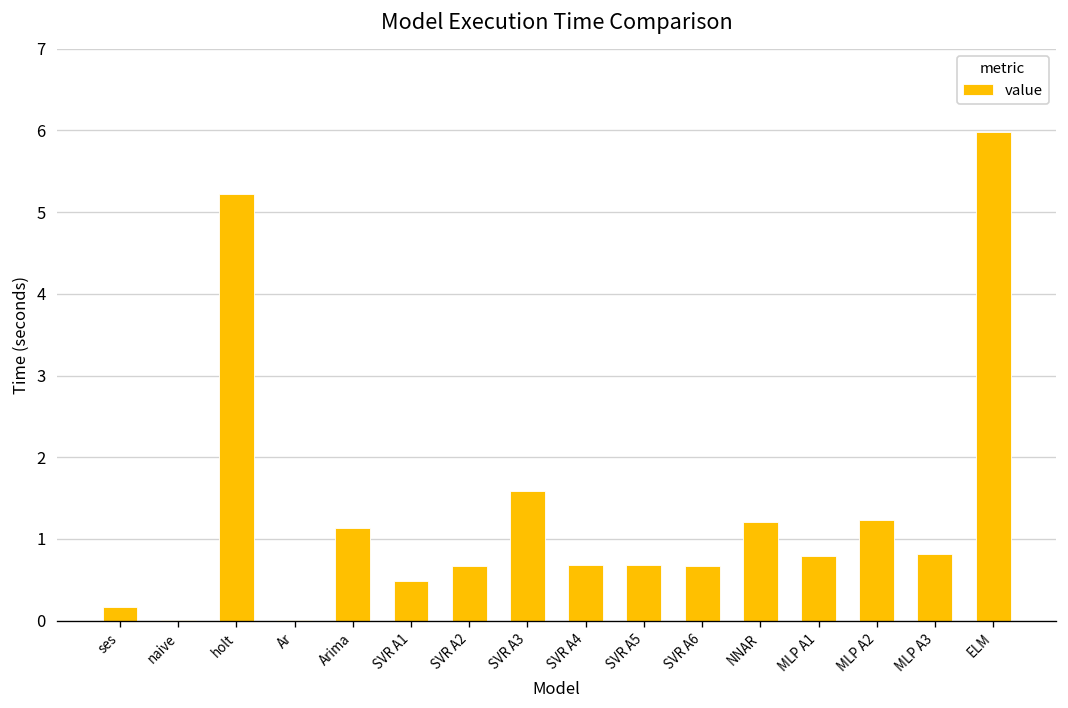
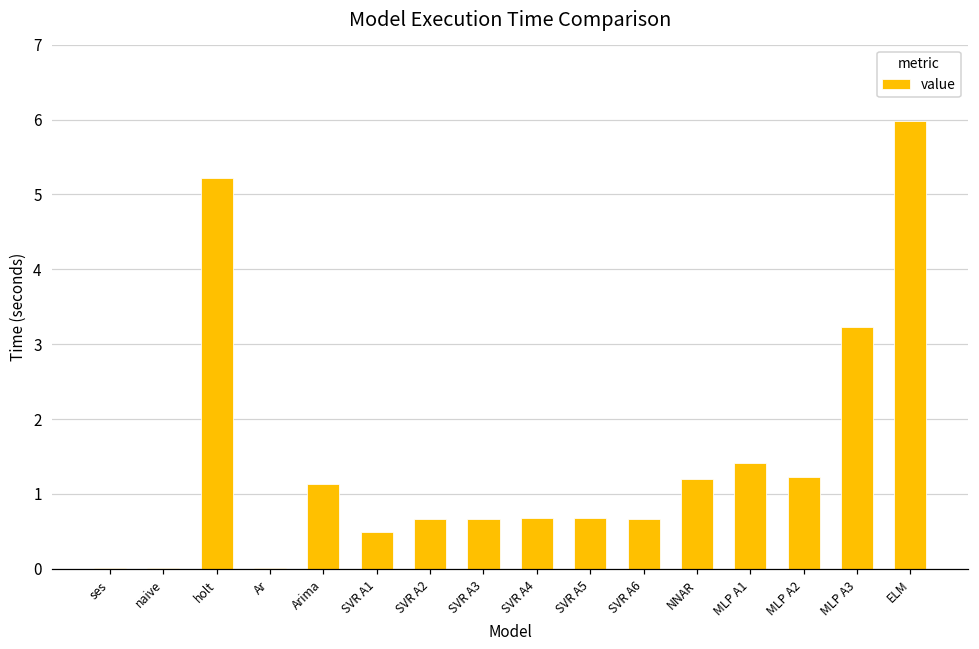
ses: 0.2 -> 0.0
SVR A3: 1.6 -> 0.7
MLP A1: 0.8 -> 1.4
MLP A3: 0.8 -> 3.2
